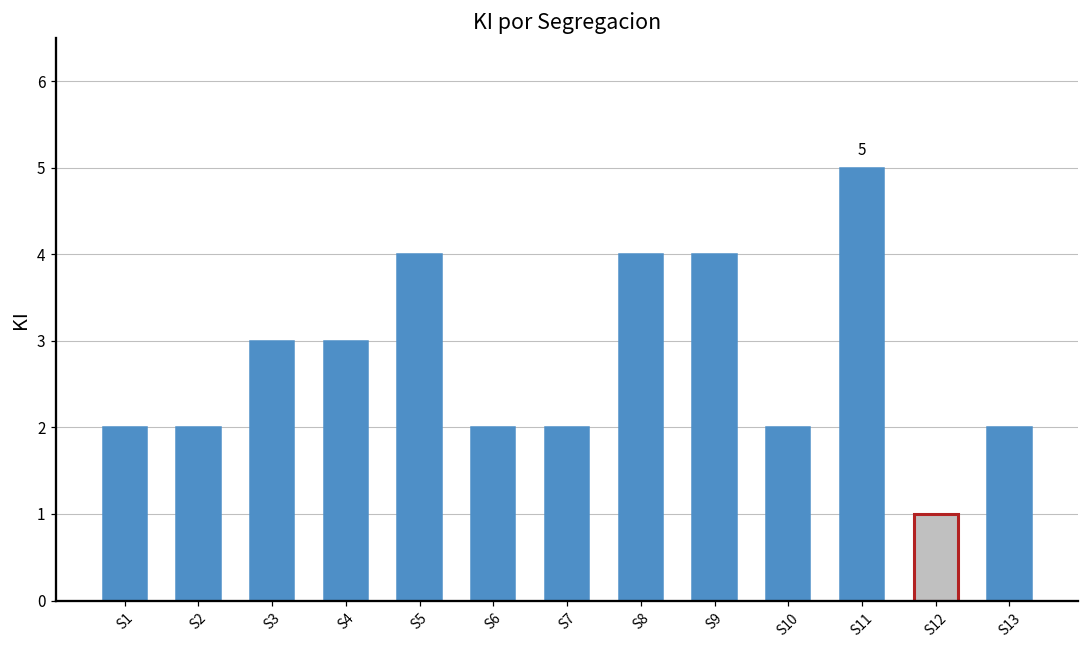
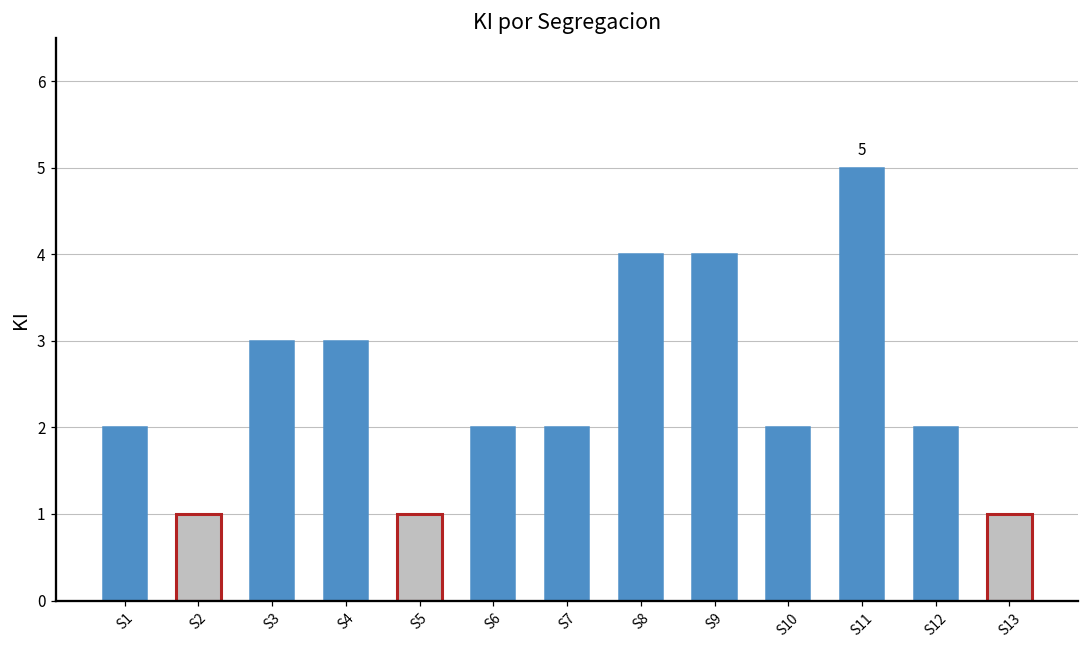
S2: 2 -> 1
S5: 4 -> 1
S12: 1 -> 2
S13: 2 -> 1
